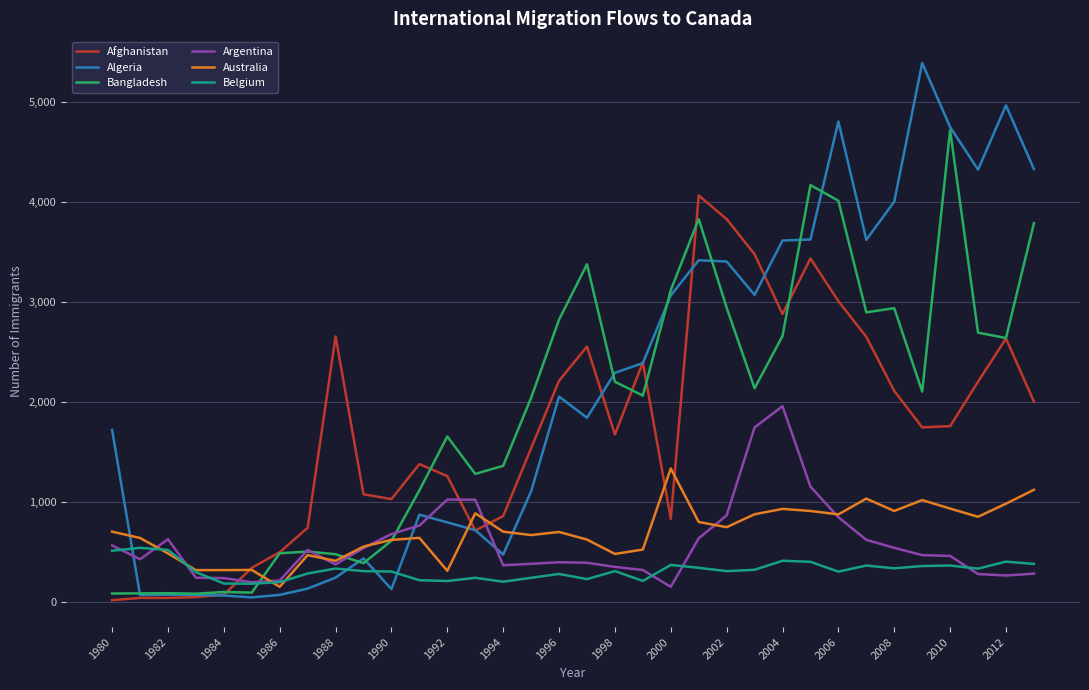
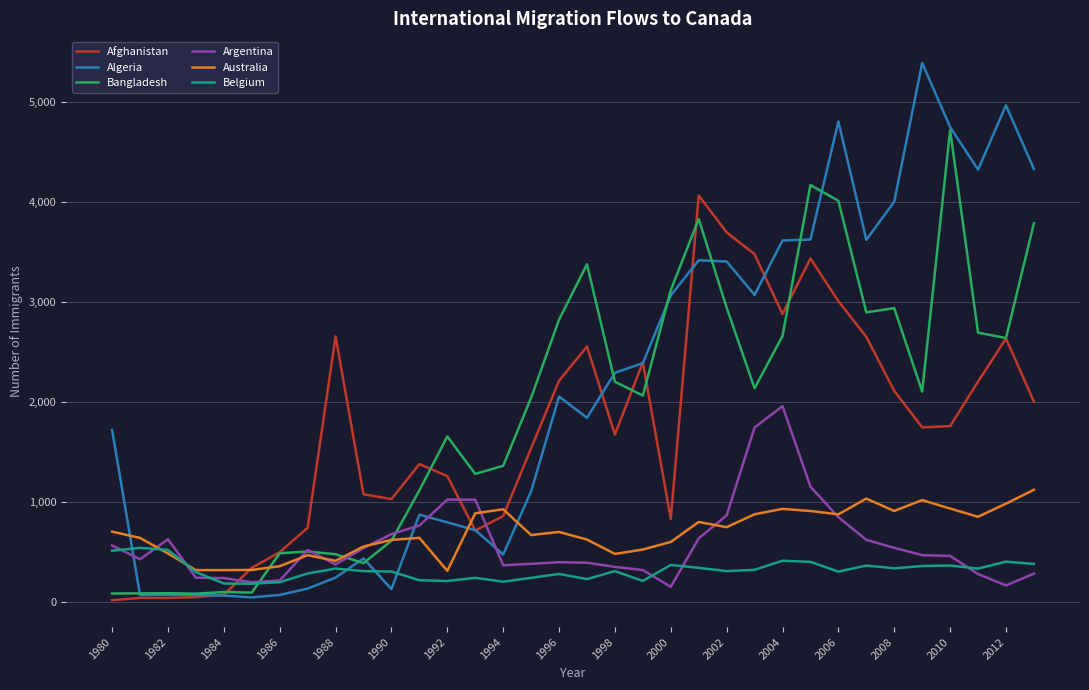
Australia, 1986: 200 -> 400
Australia, 1994: 700 -> 900
Australia, 2000: 1,300 -> 600
Afghanistan, 2002: 3,800 -> 3,700
Argentina, 2012: 300 -> 200
